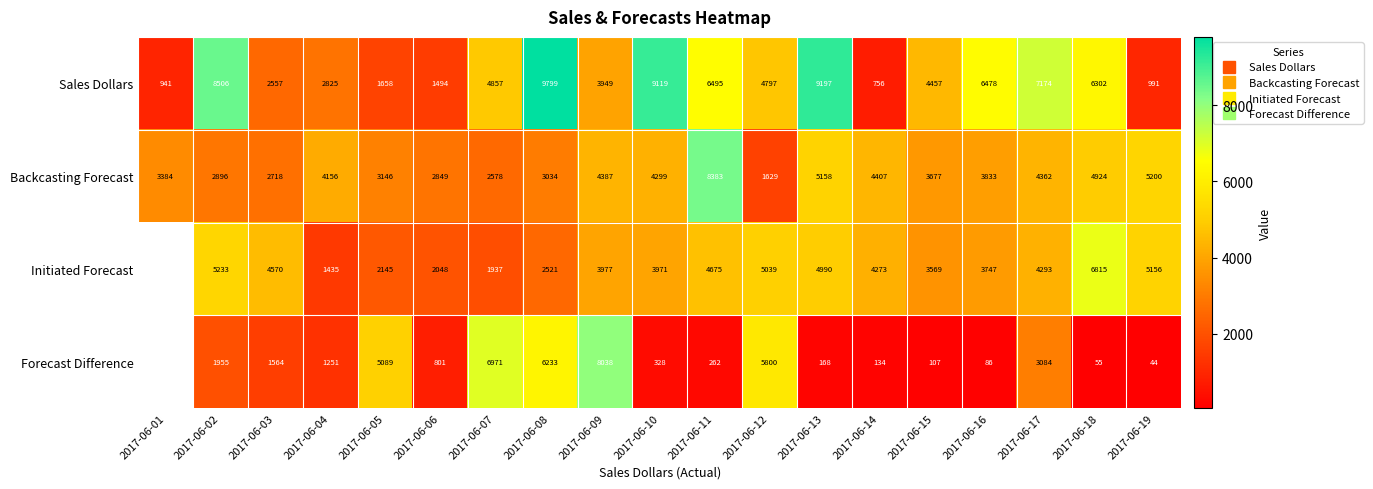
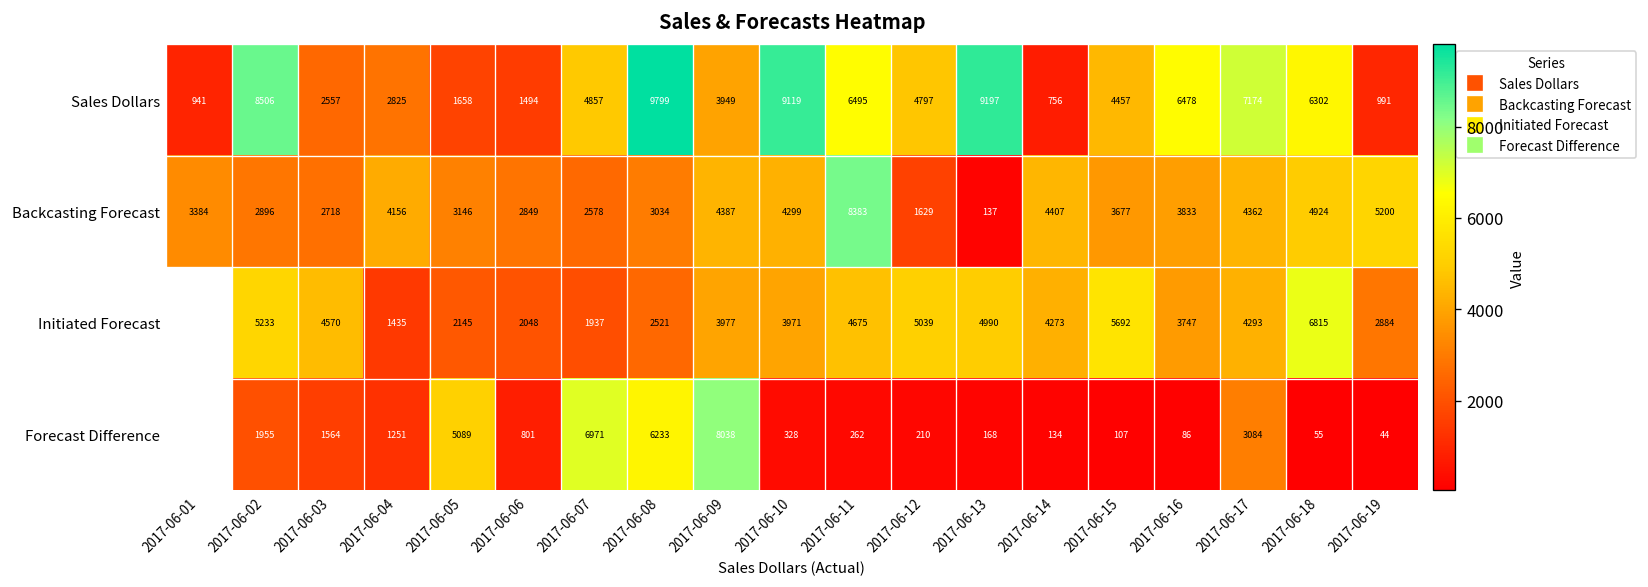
Backcasting Forecast, 2017-06-13: 5158 -> 137
Initiated Forecast, 2017-06-15: 3569 -> 5692
Initiated Forecast, 2017-06-19: 5156 -> 2884
Forecast Difference, 2017-06-12: 5800 -> 210
